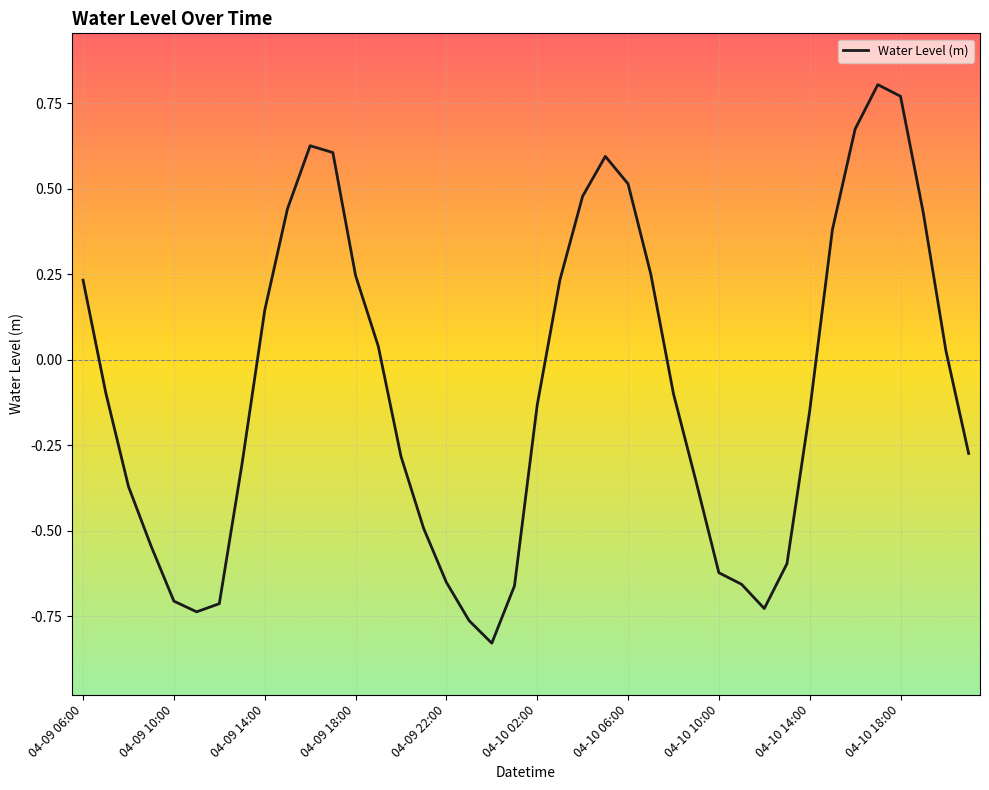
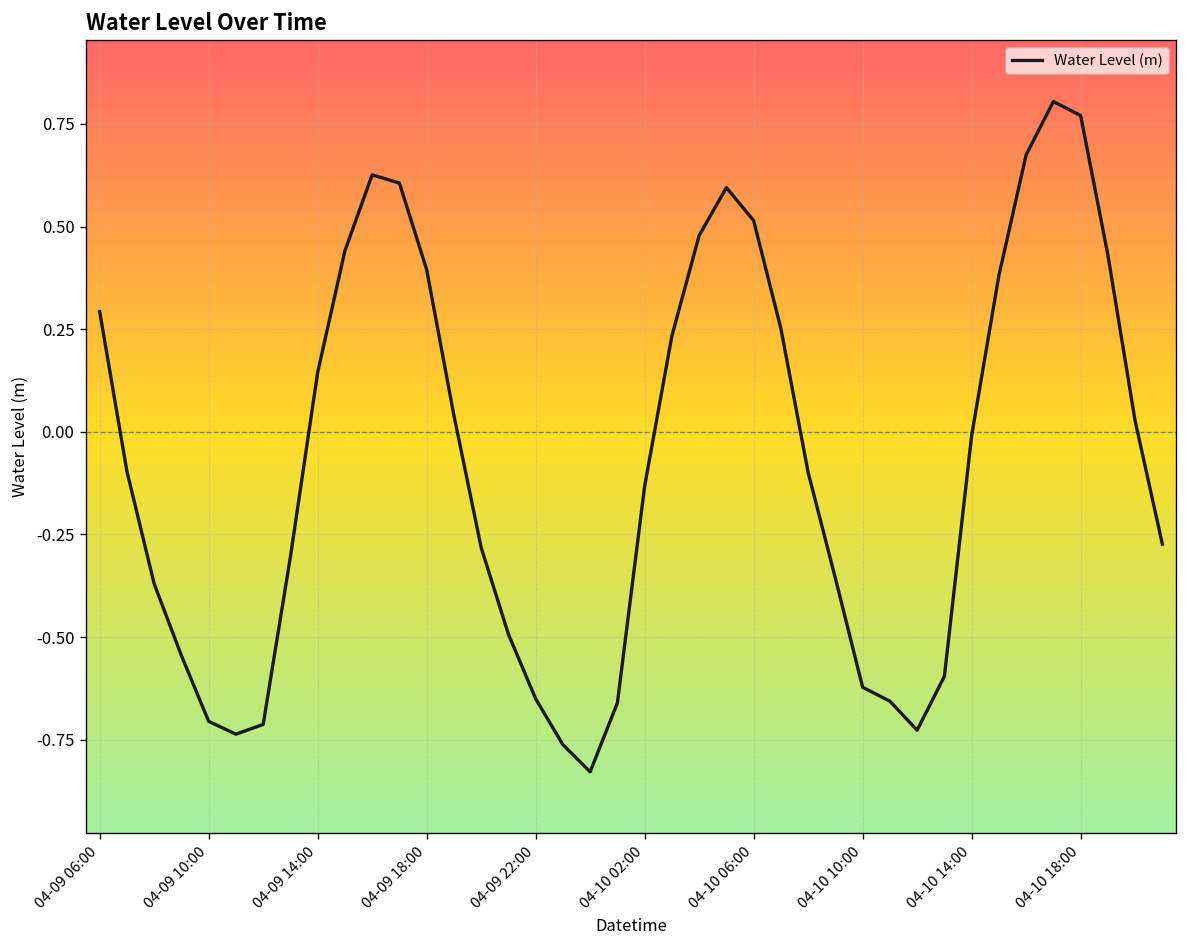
04-09 06:00: 0.23 -> 0.29
04-09 18:00: 0.25 -> 0.40
04-10 14:00: -0.15 -> -0.01
